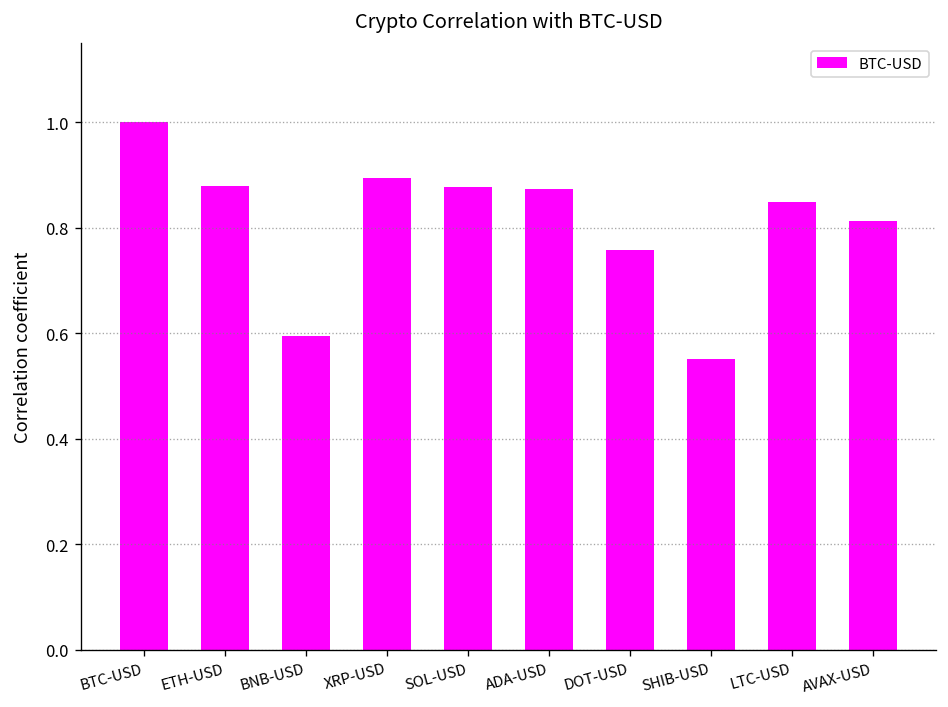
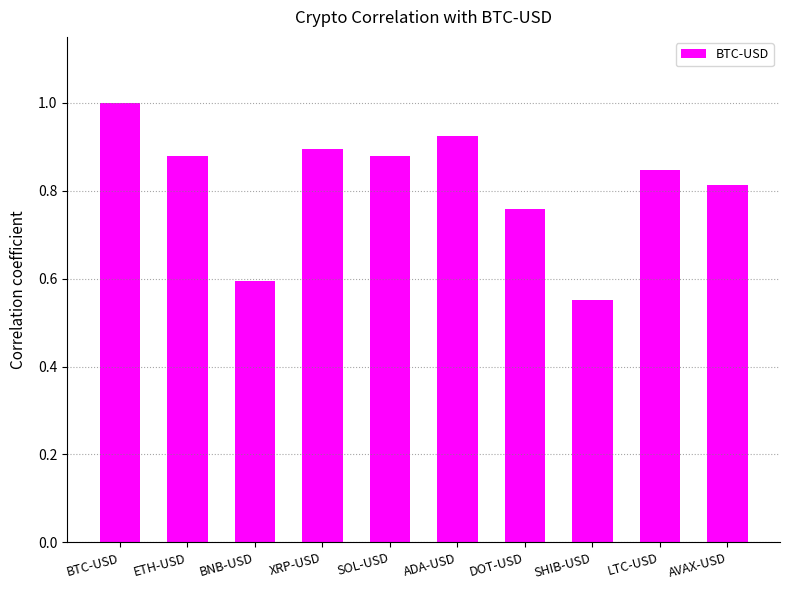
ADA-USD: 0.87 -> 0.92
